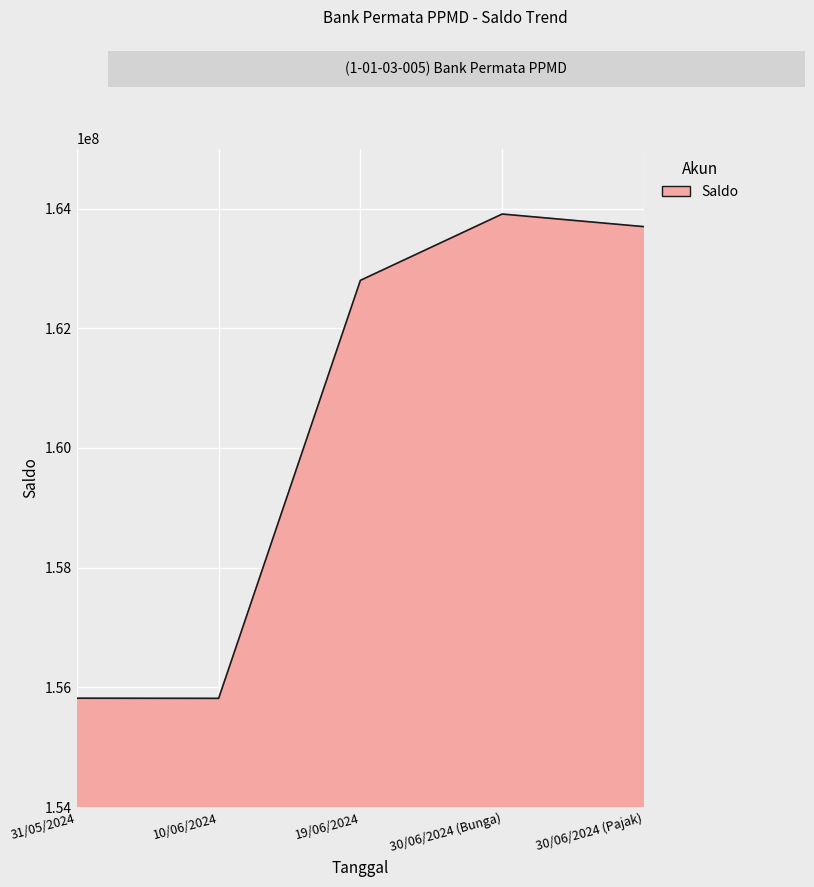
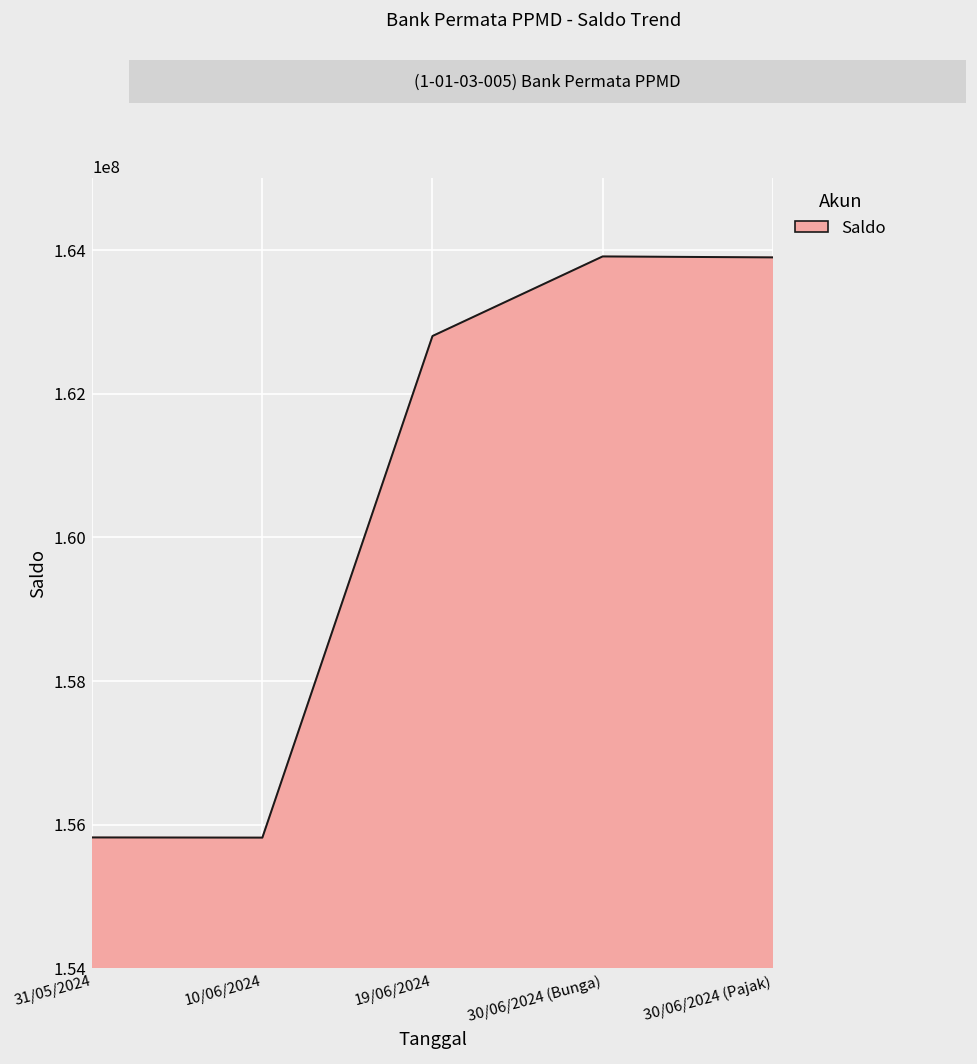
30/06/2024 (Pajak): 163700000 -> 163900000
